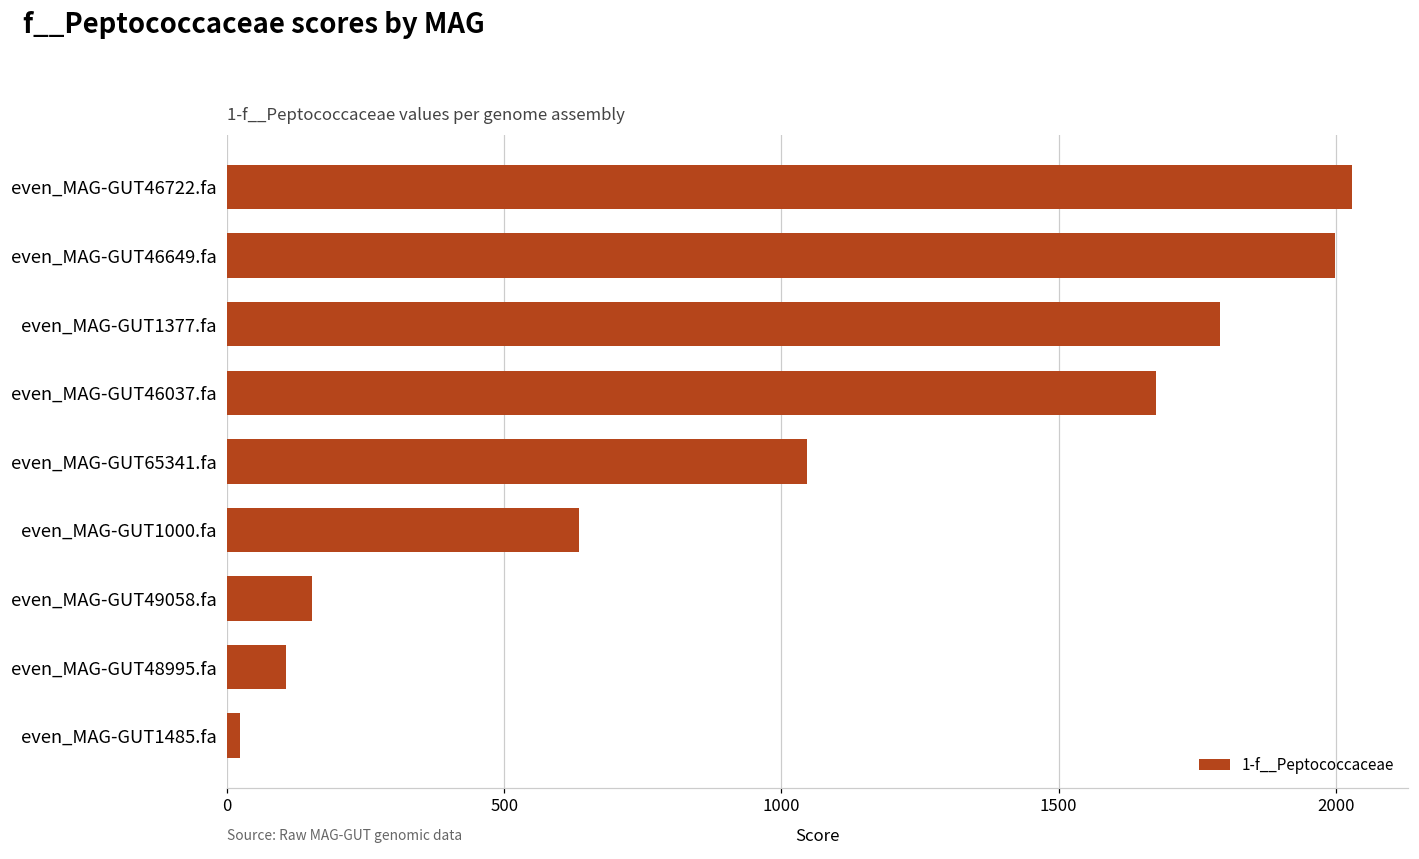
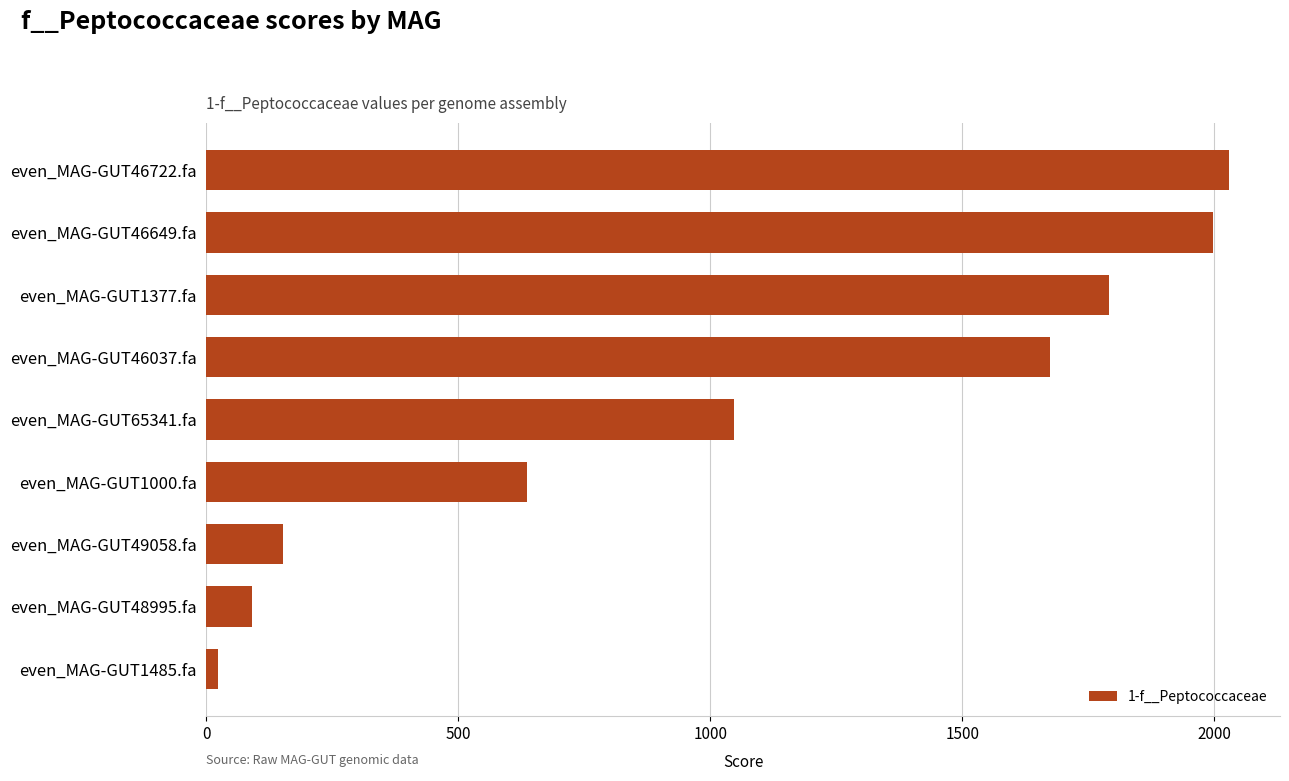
even_MAG-GUT48995.fa: 110 -> 90
